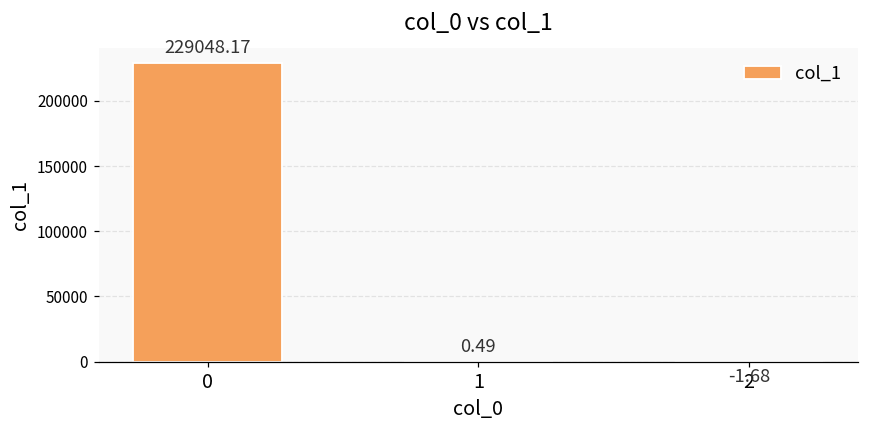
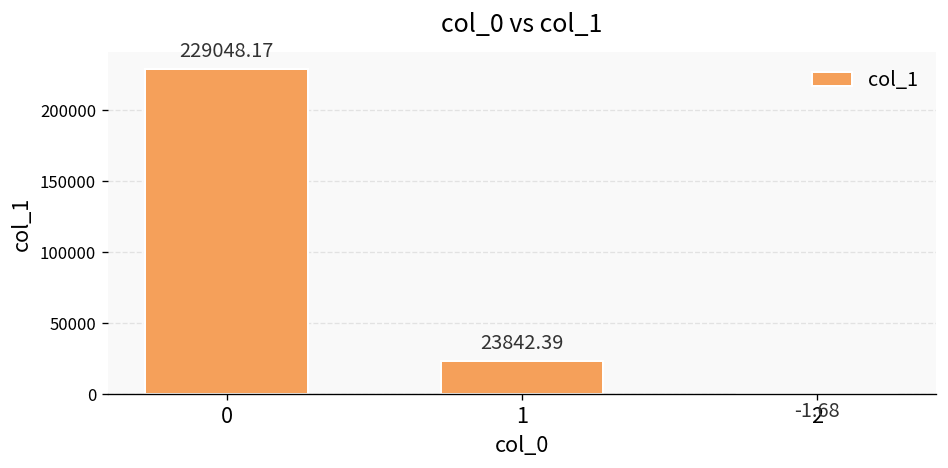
1: 0.49 -> 23842.39
